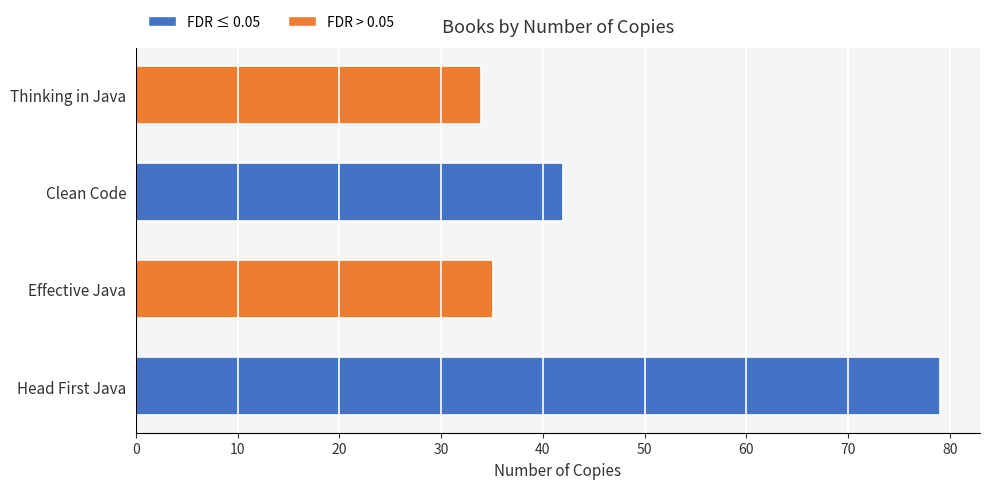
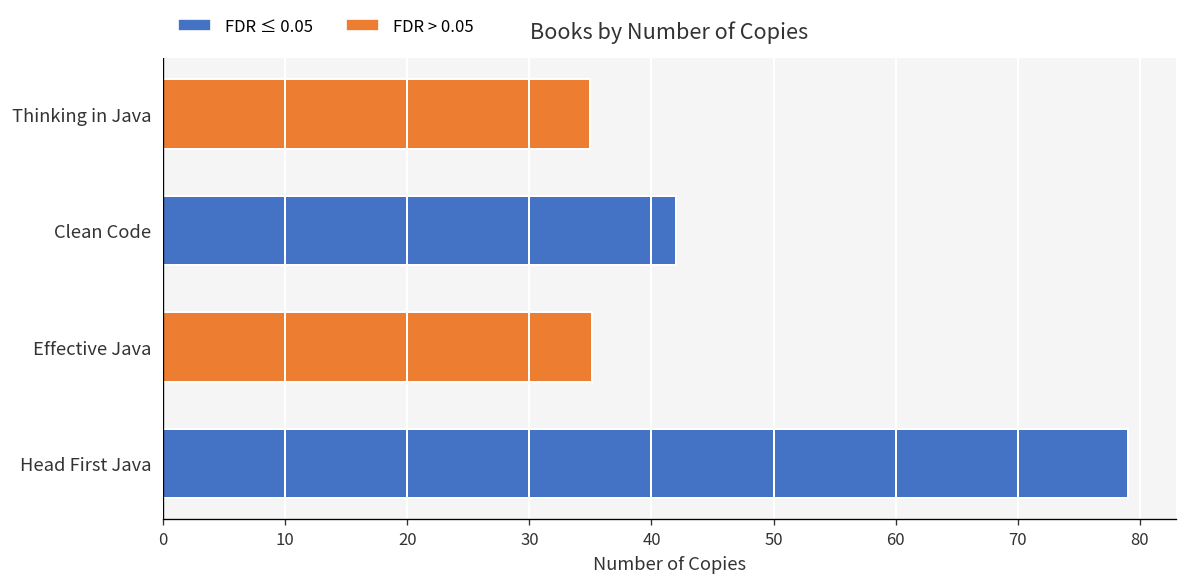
Thinking in Java: 33.9 -> 35.0
